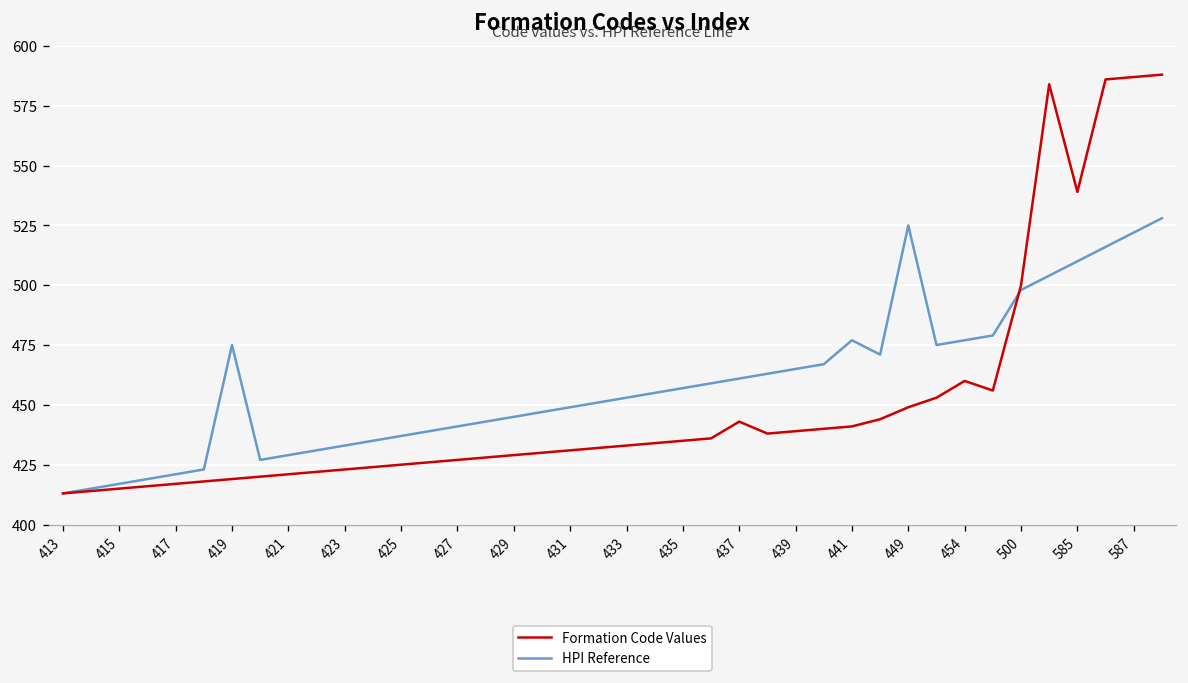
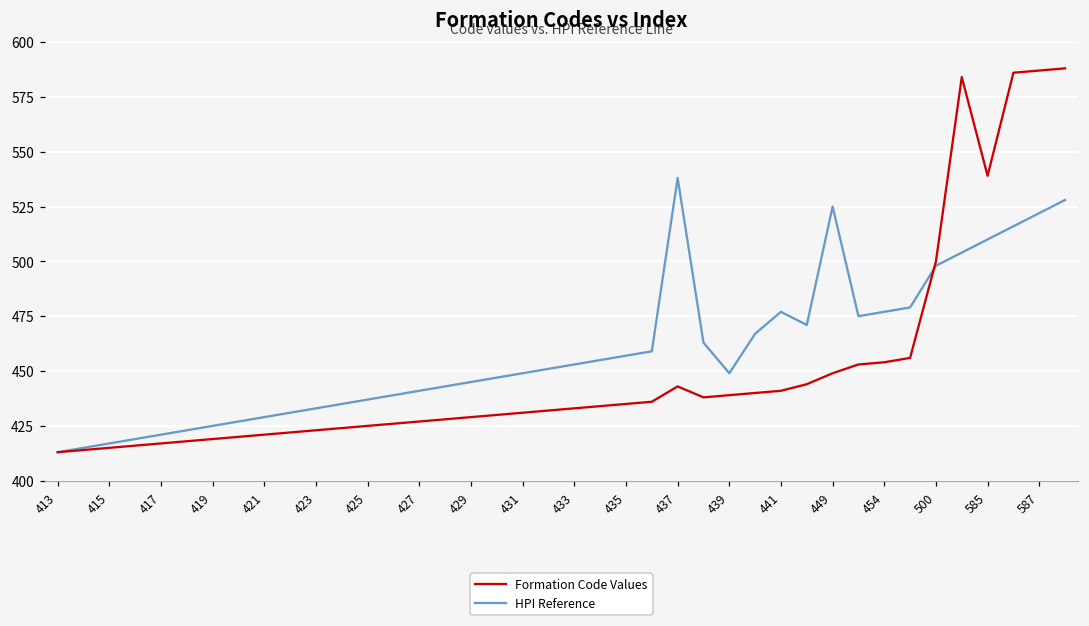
HPI Reference, 419: 475 -> 425
HPI Reference, 437: 461 -> 538
HPI Reference, 439: 465 -> 449
Formation Code Values, 454: 460 -> 454
